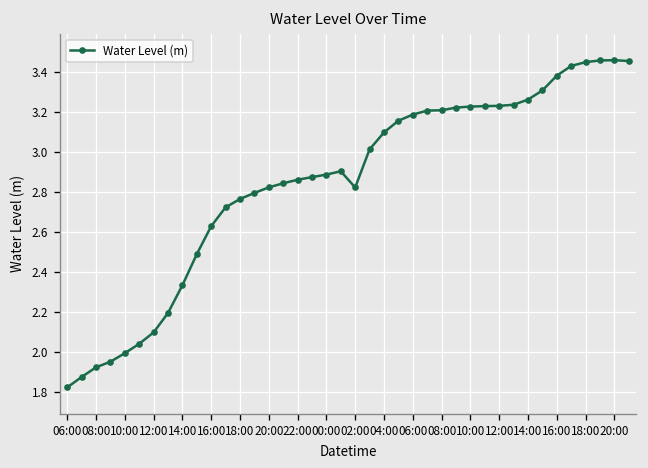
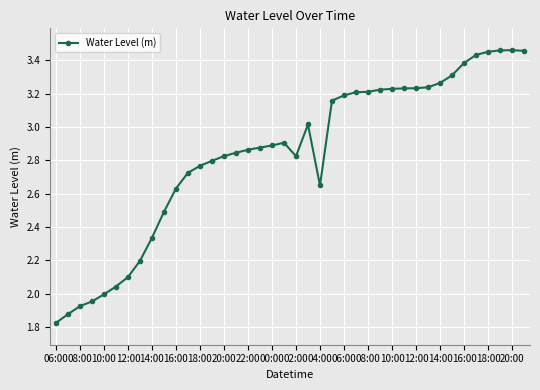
04:00: 3.10 -> 2.65
